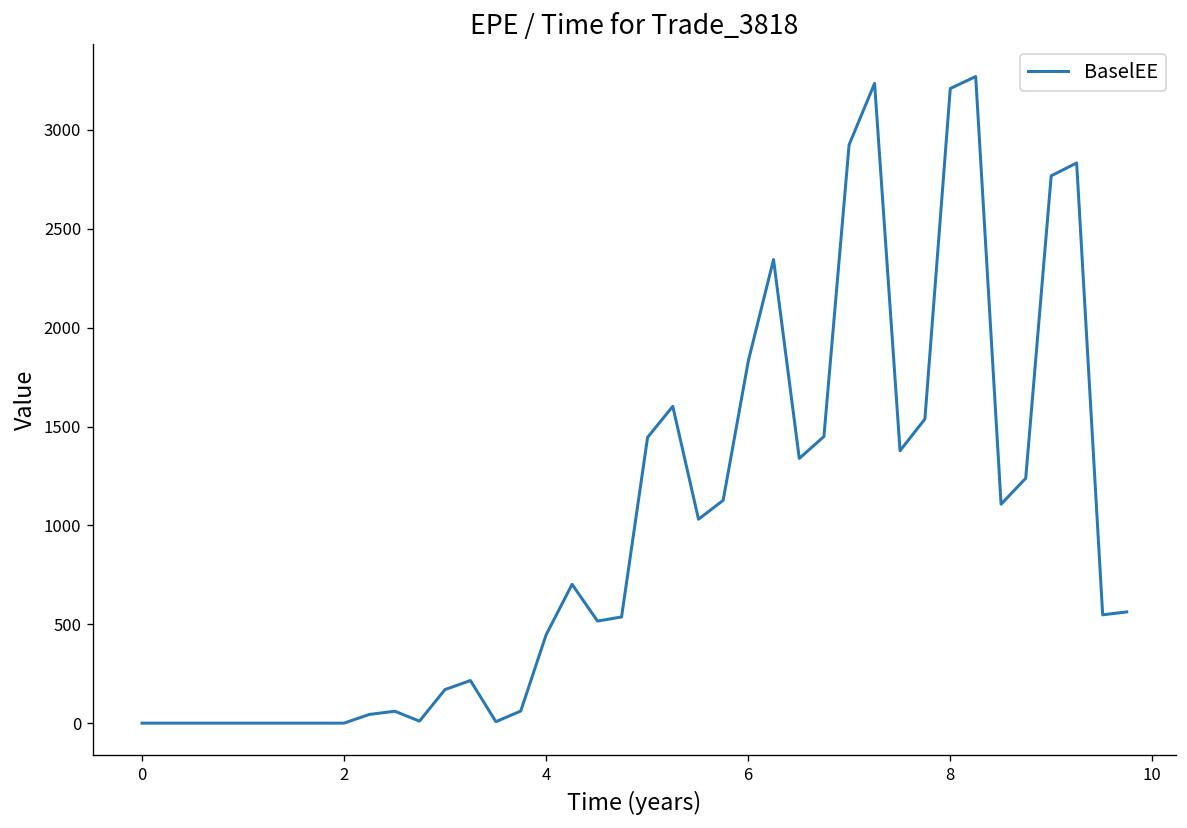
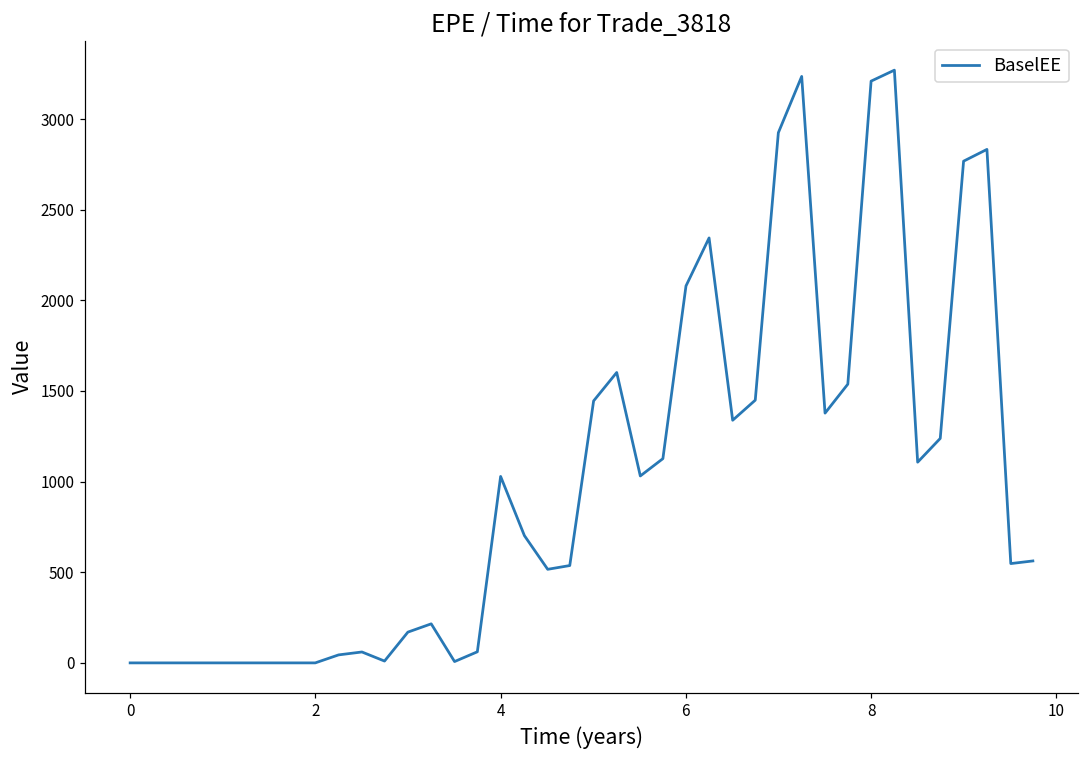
4: 450 -> 1030
6: 1830 -> 2080
